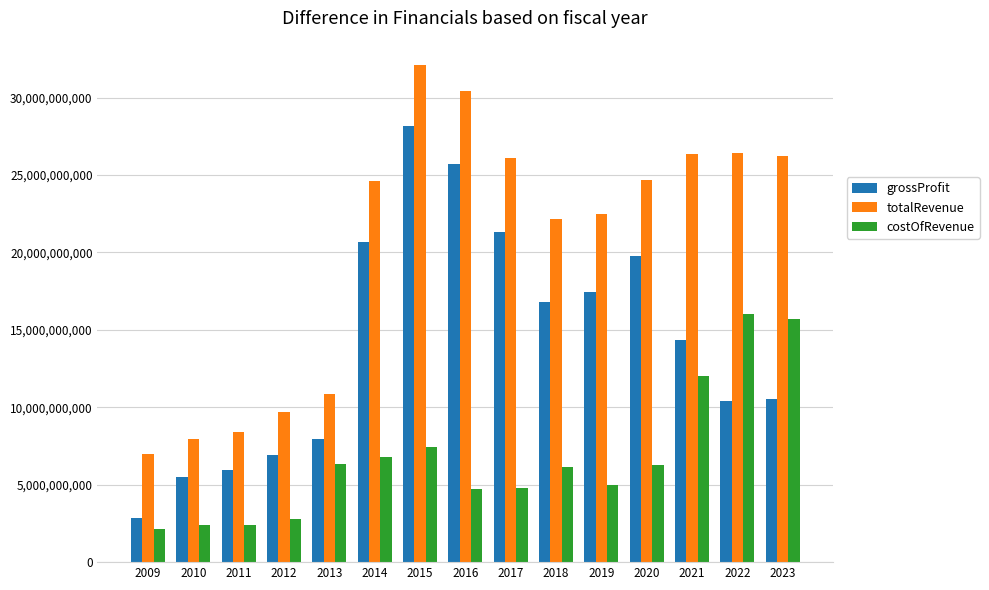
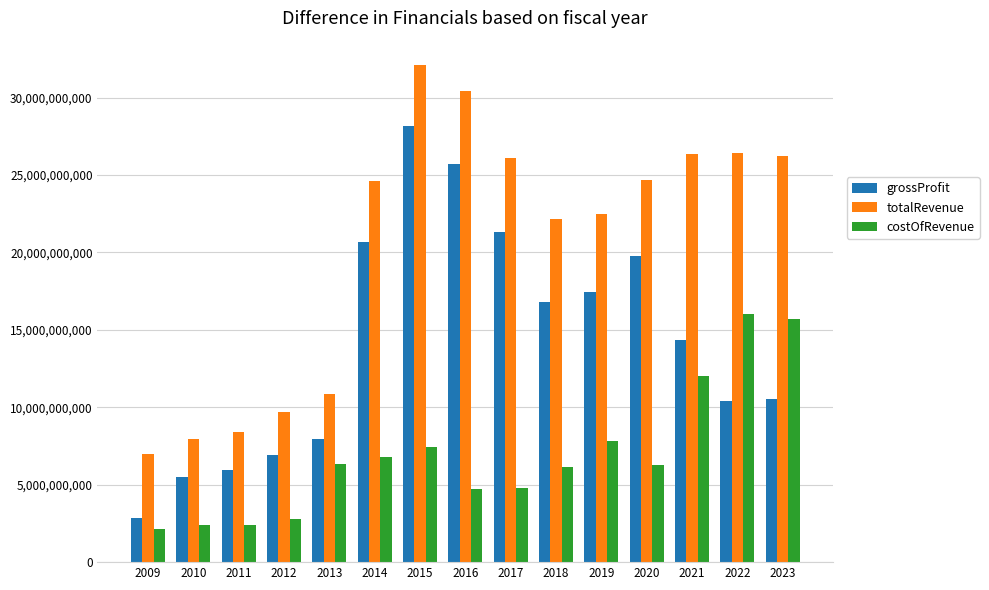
costOfRevenue, 2019: 5,000,000,000 -> 7,800,000,000
